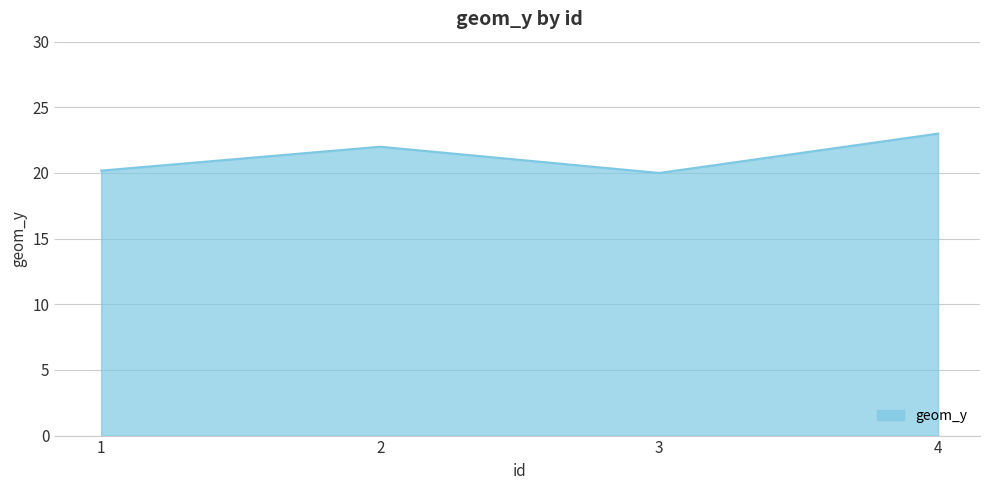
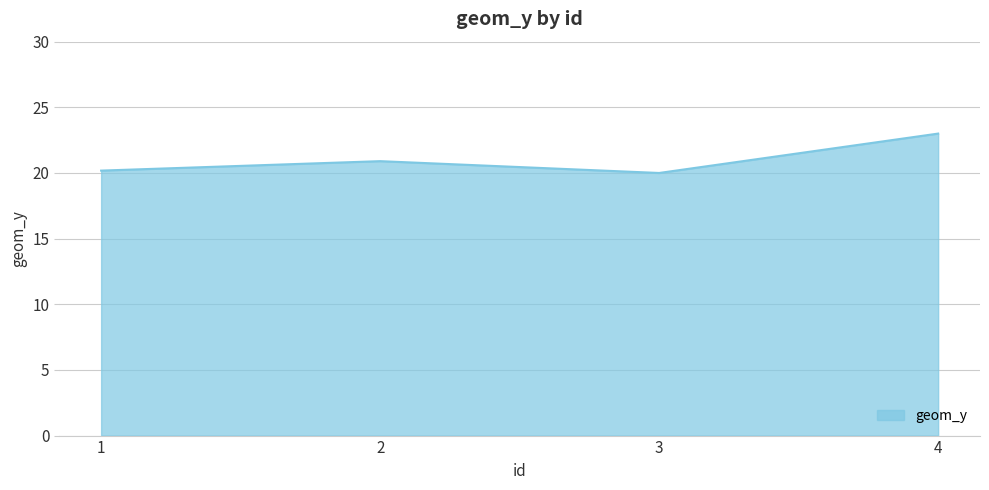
2: 22.0 -> 20.9
